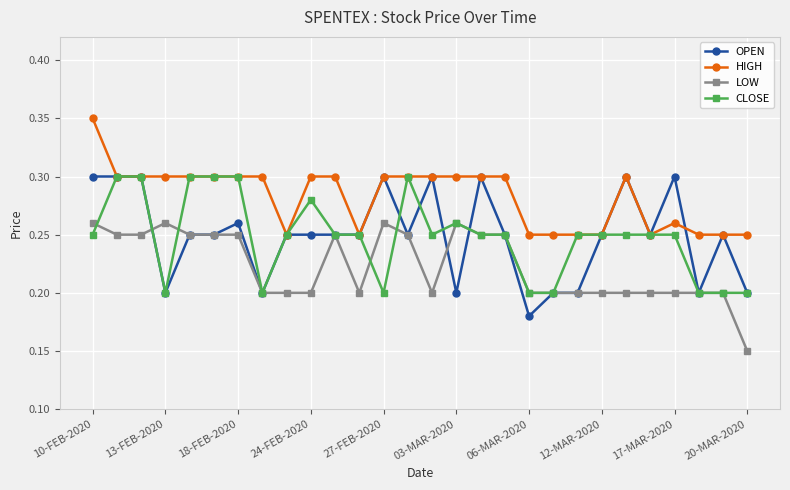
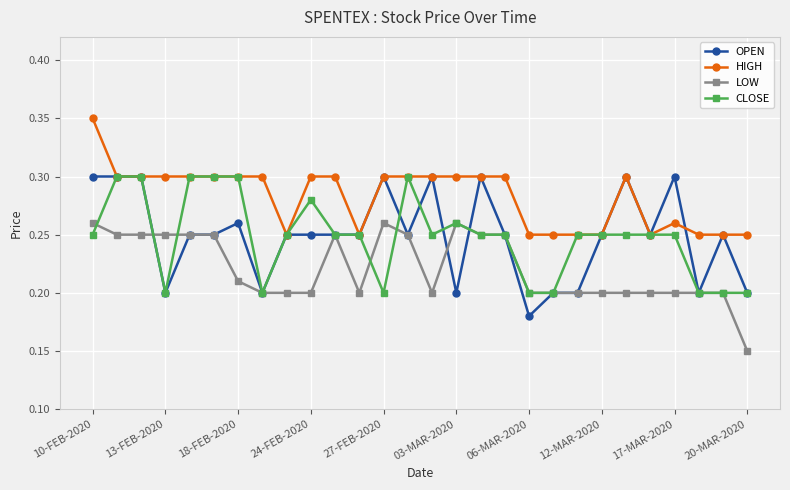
LOW, 13-FEB-2020: 0.26 -> 0.25
LOW, 18-FEB-2020: 0.25 -> 0.21
